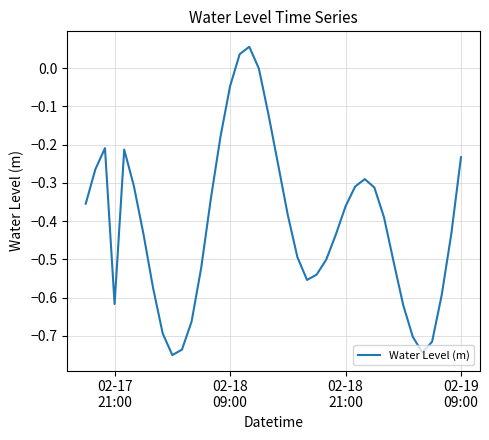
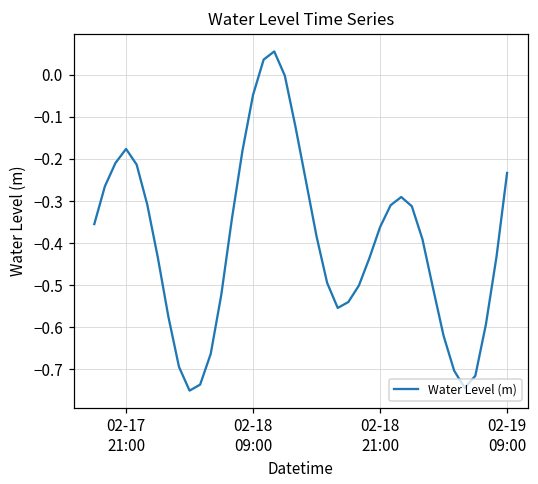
02-17 21:00: -0.62 -> -0.18
